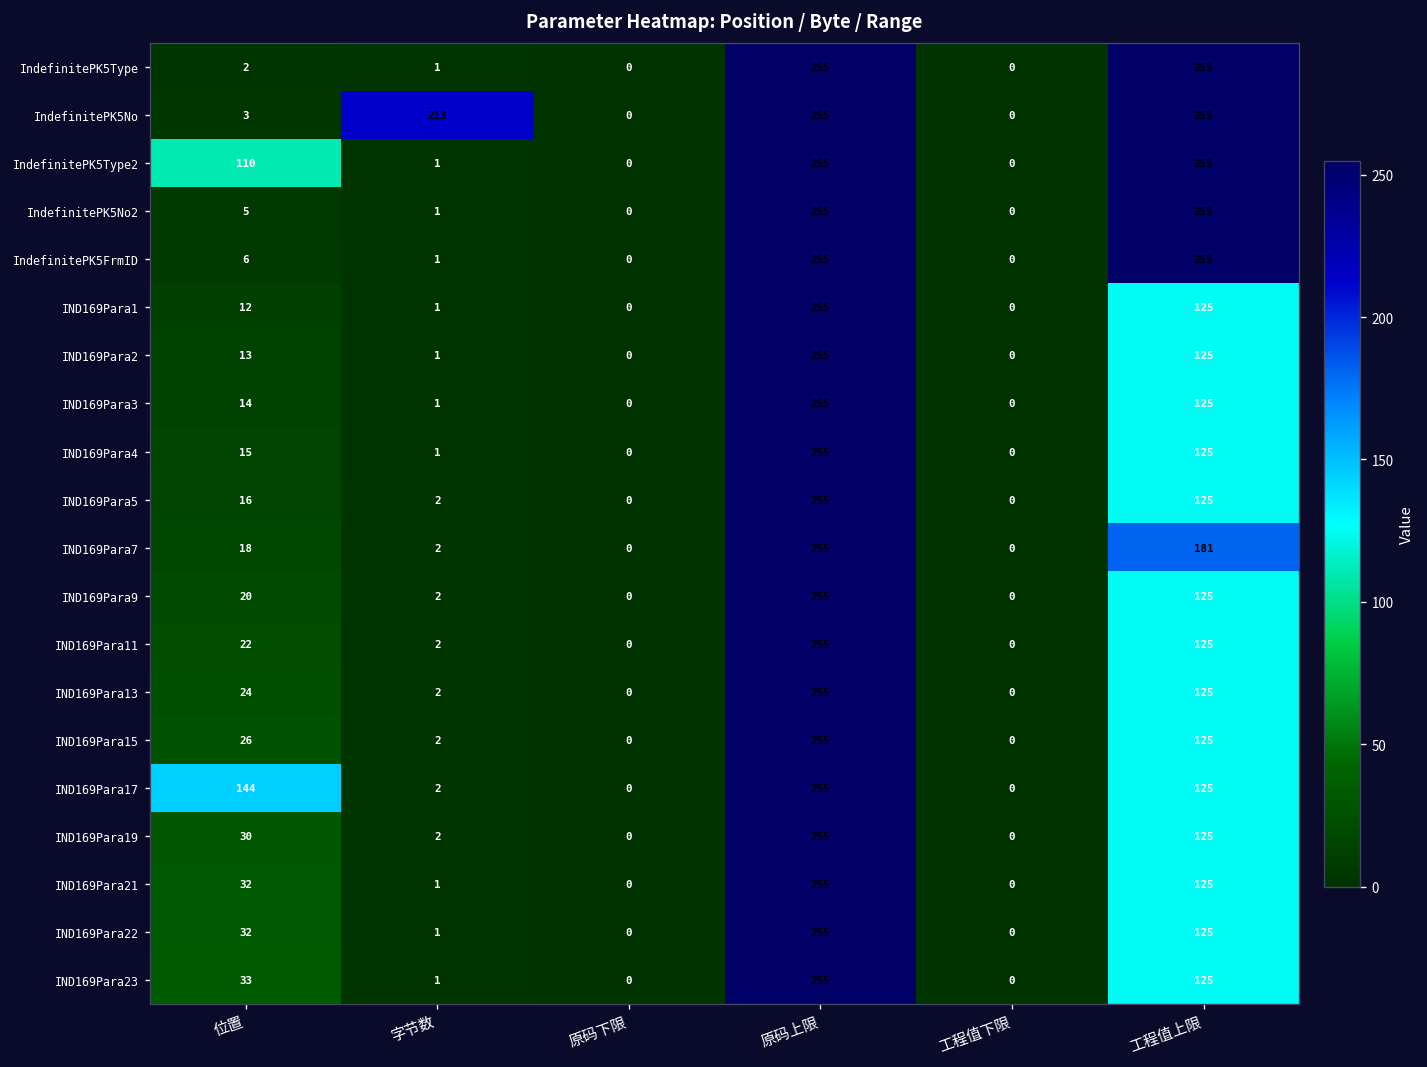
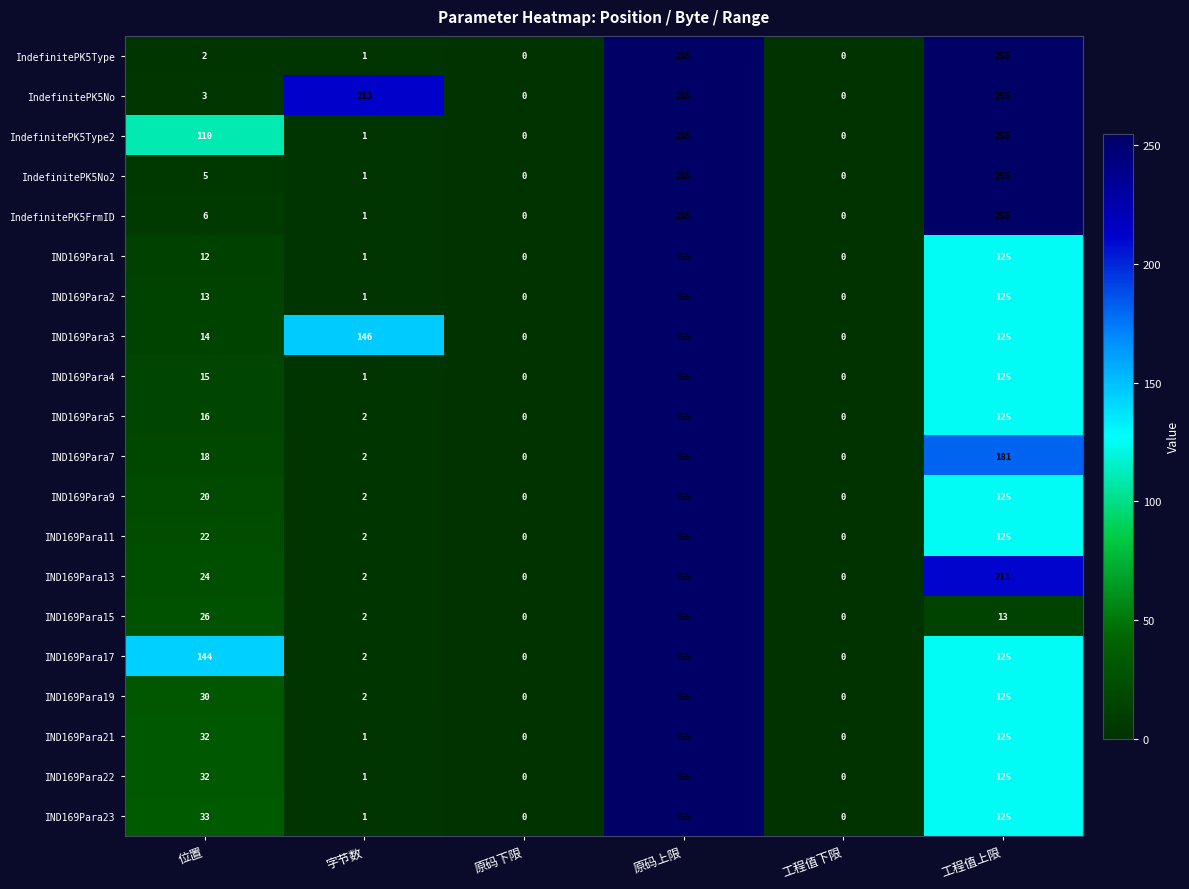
IND169Para3, 字节数: 1 -> 146
IND169Para13, 工程值上限: 125 -> 211
IND169Para15, 工程值上限: 125 -> 13
